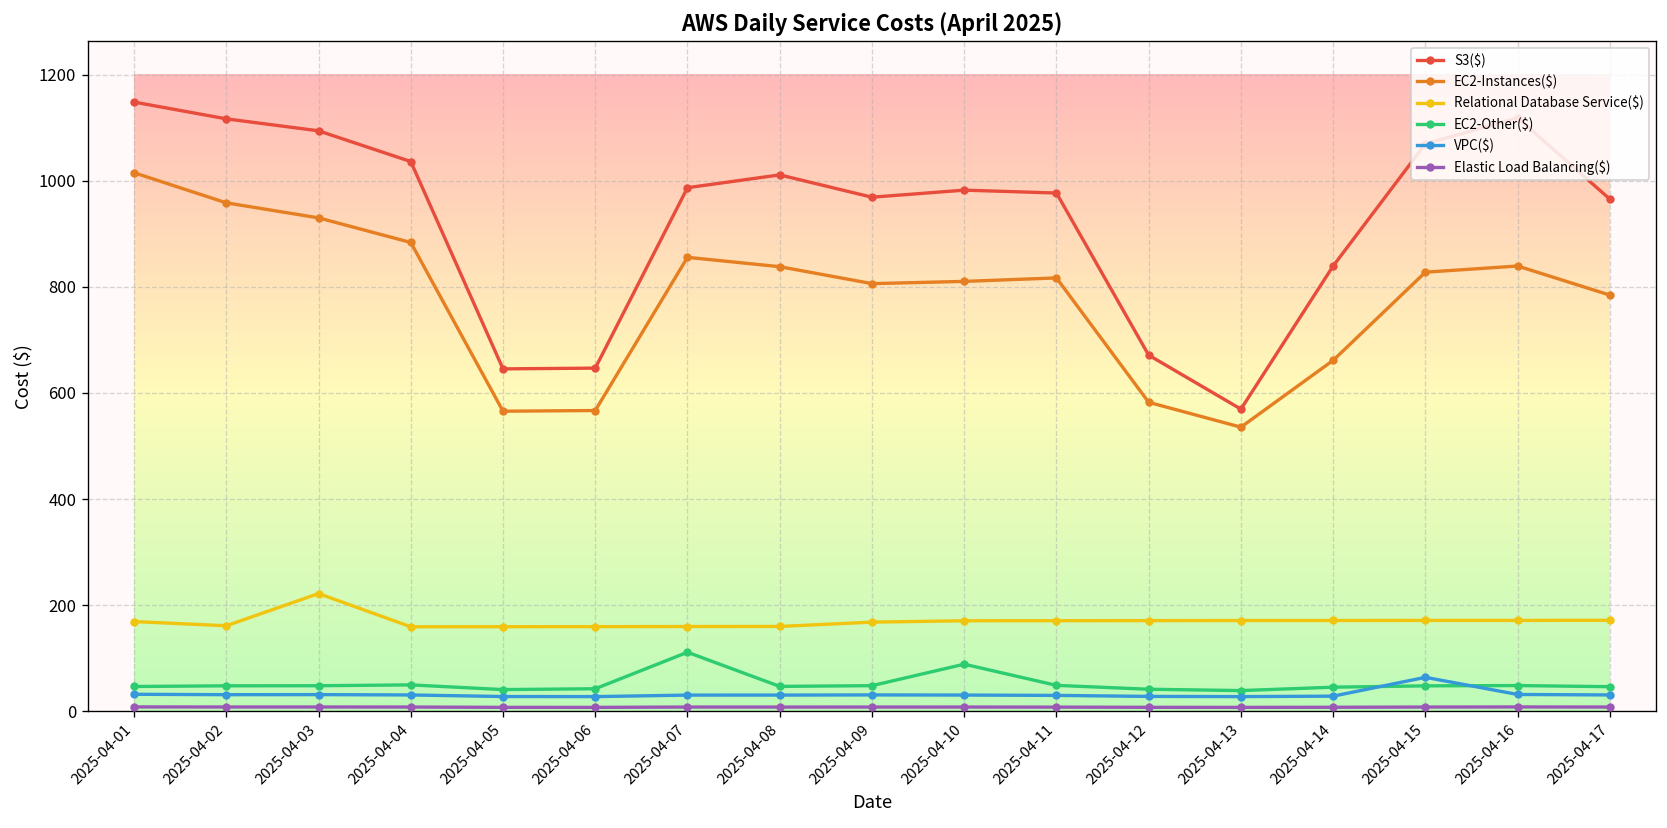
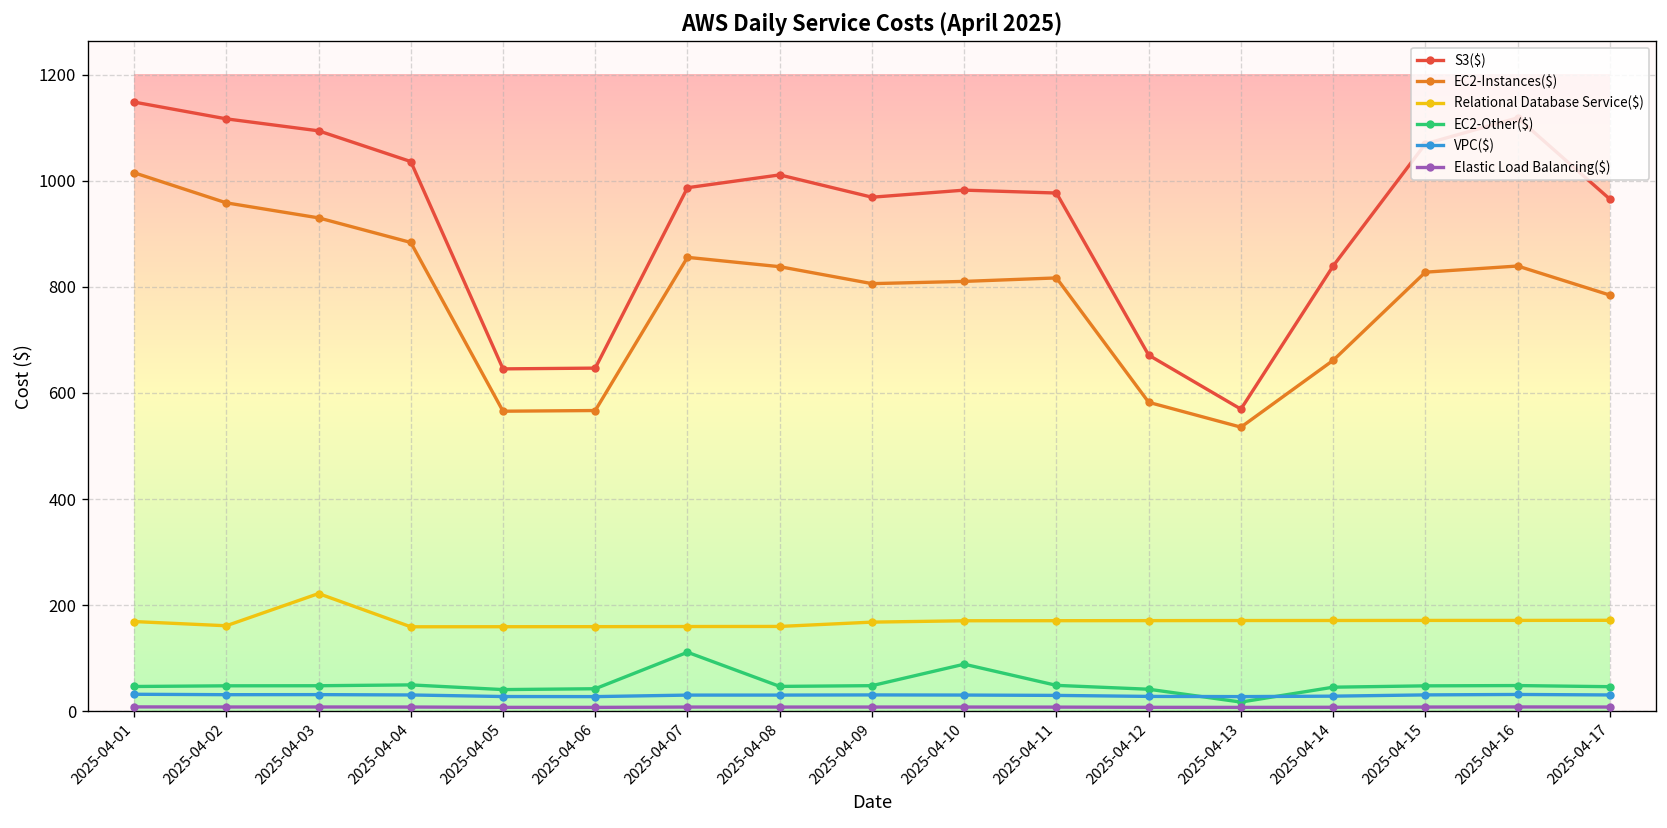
EC2-Other($), 2025-04-13: 40 -> 20
VPC($), 2025-04-15: 60 -> 30
